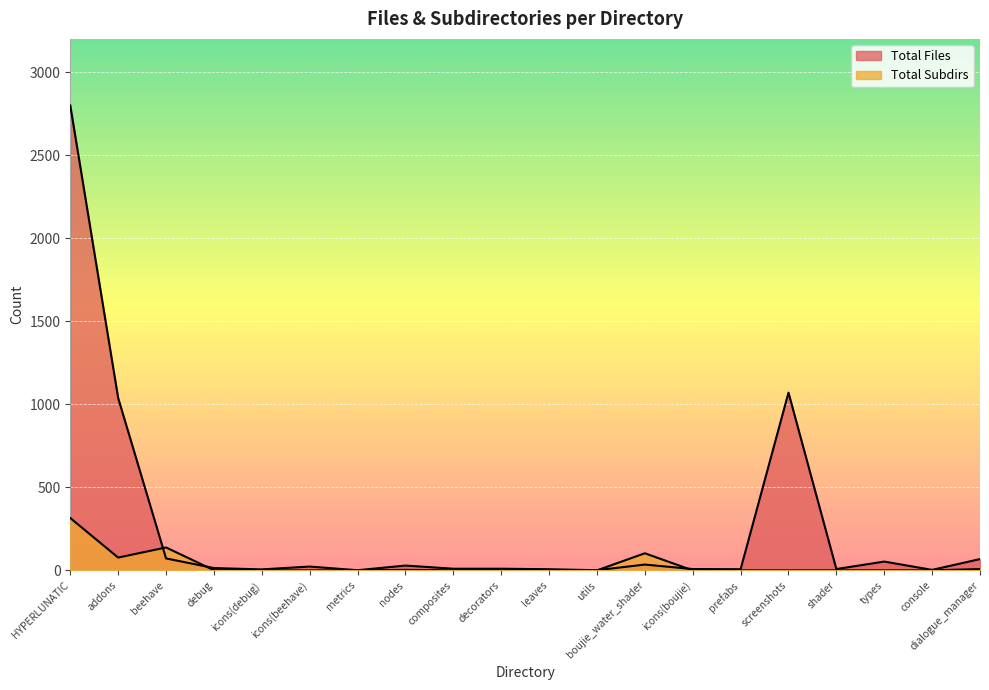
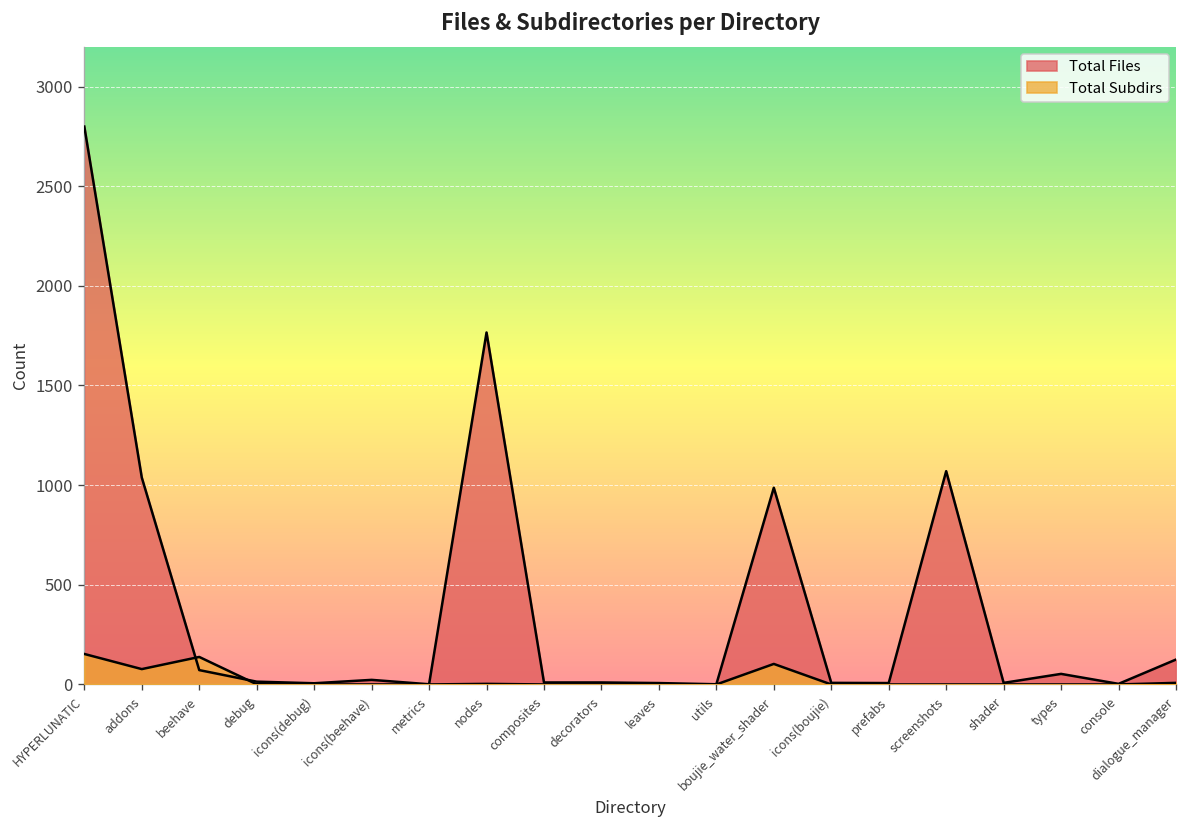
Total Subdirs, HYPERLUNATIC: 320 -> 150
Total Files, nodes: 30 -> 1770
Total Files, boujie_water_shader: 40 -> 990
Total Files, dialogue_manager: 70 -> 130
